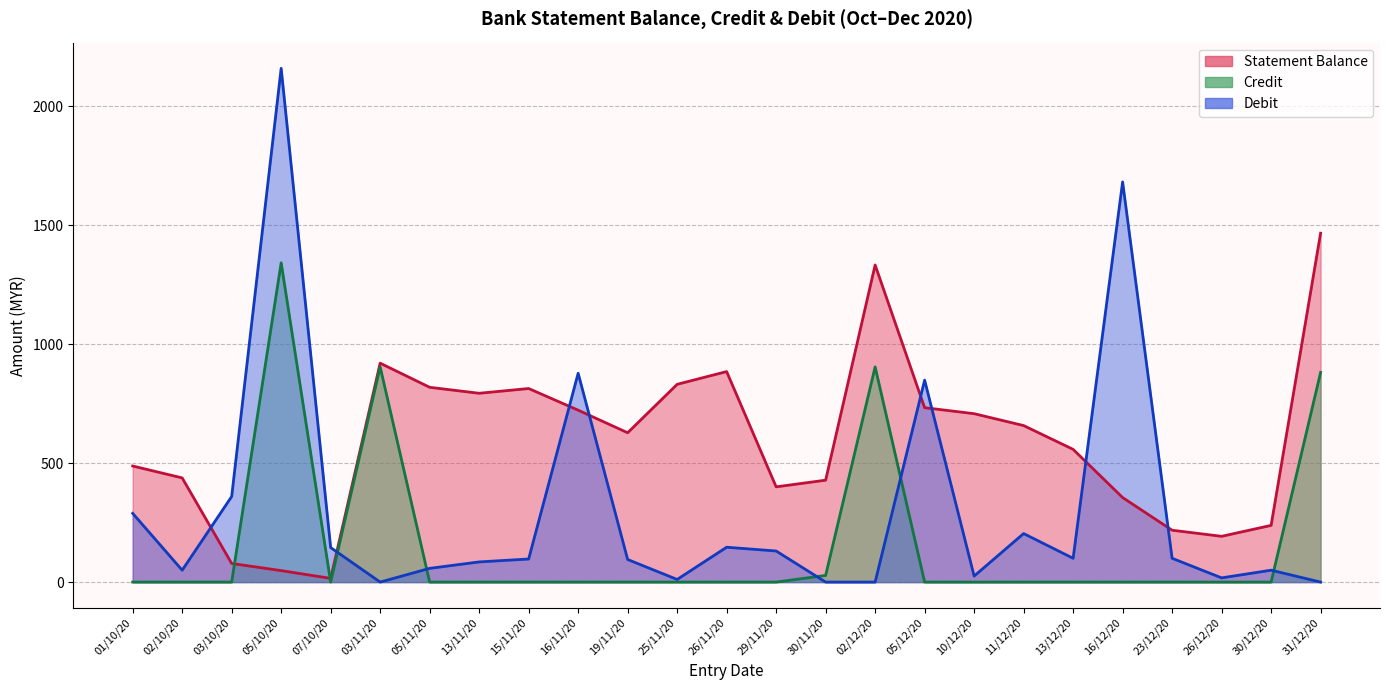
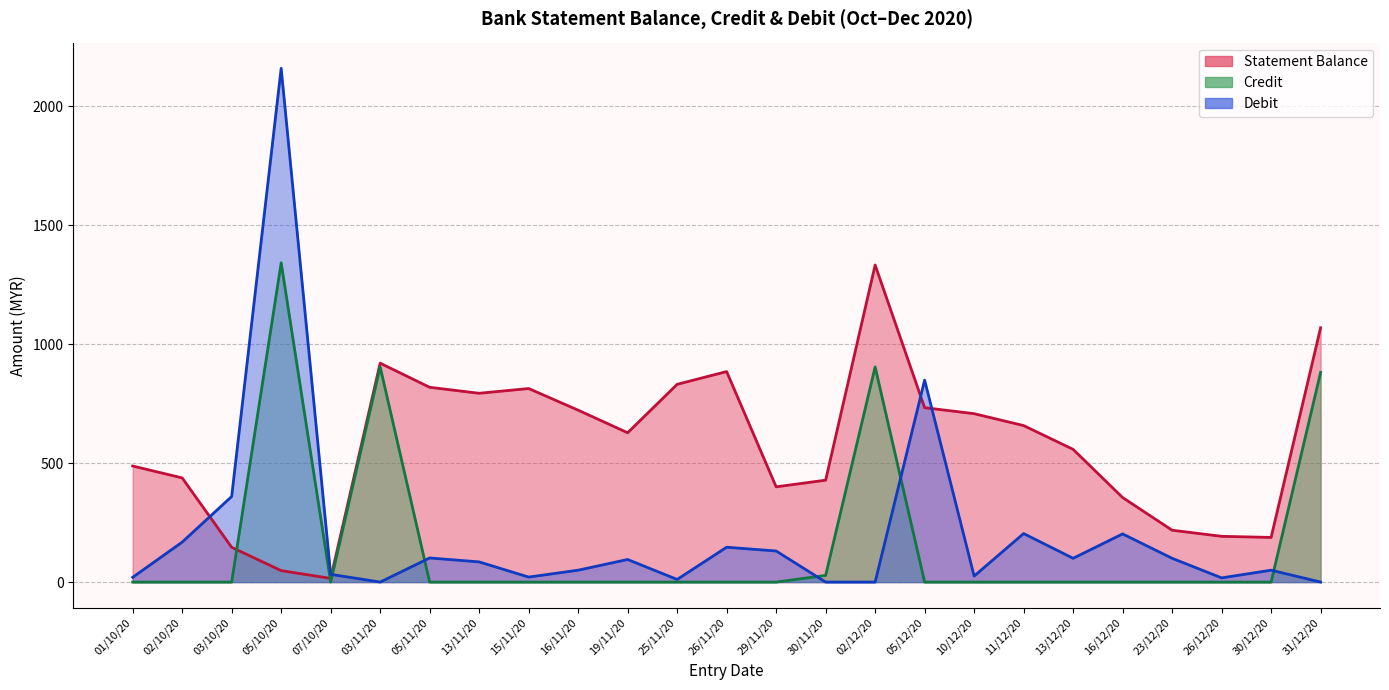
Debit, 01/10/20: 290 -> 20
Debit, 02/10/20: 50 -> 170
Statement Balance, 03/10/20: 80 -> 150
Debit, 07/10/20: 150 -> 30
Debit, 05/11/20: 60 -> 100
Debit, 15/11/20: 100 -> 20
Debit, 16/11/20: 880 -> 50
Debit, 16/12/20: 1680 -> 200
Statement Balance, 30/12/20: 240 -> 190
Statement Balance, 31/12/20: 1470 -> 1070
